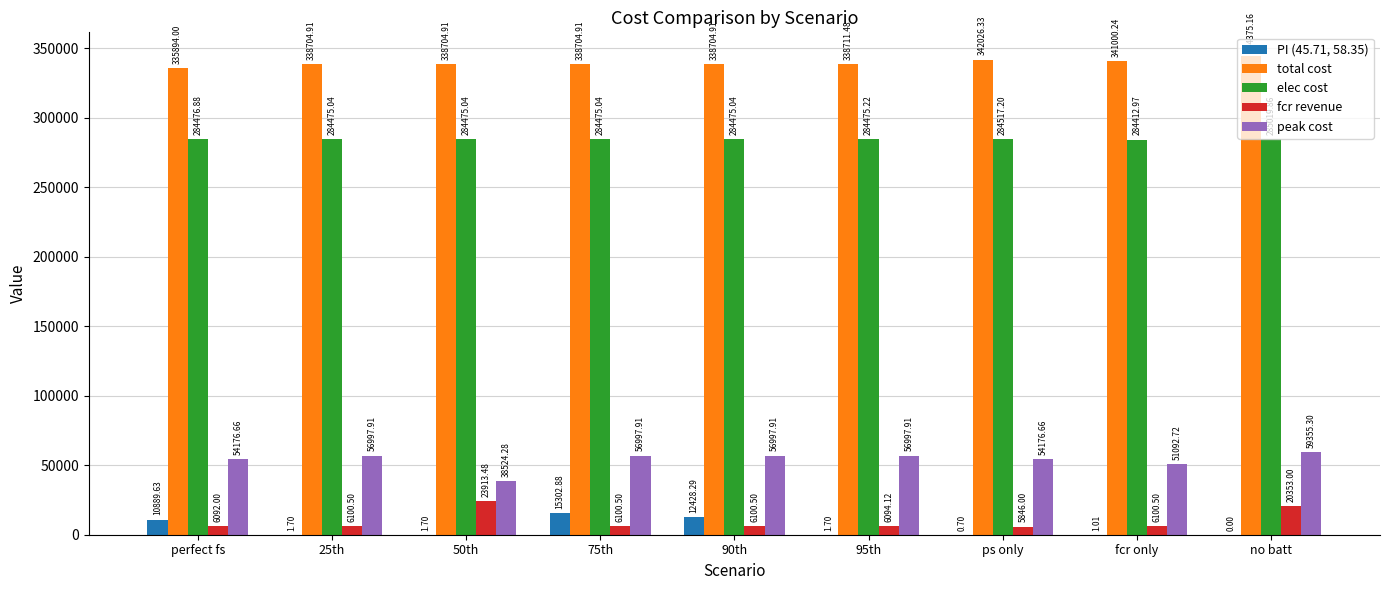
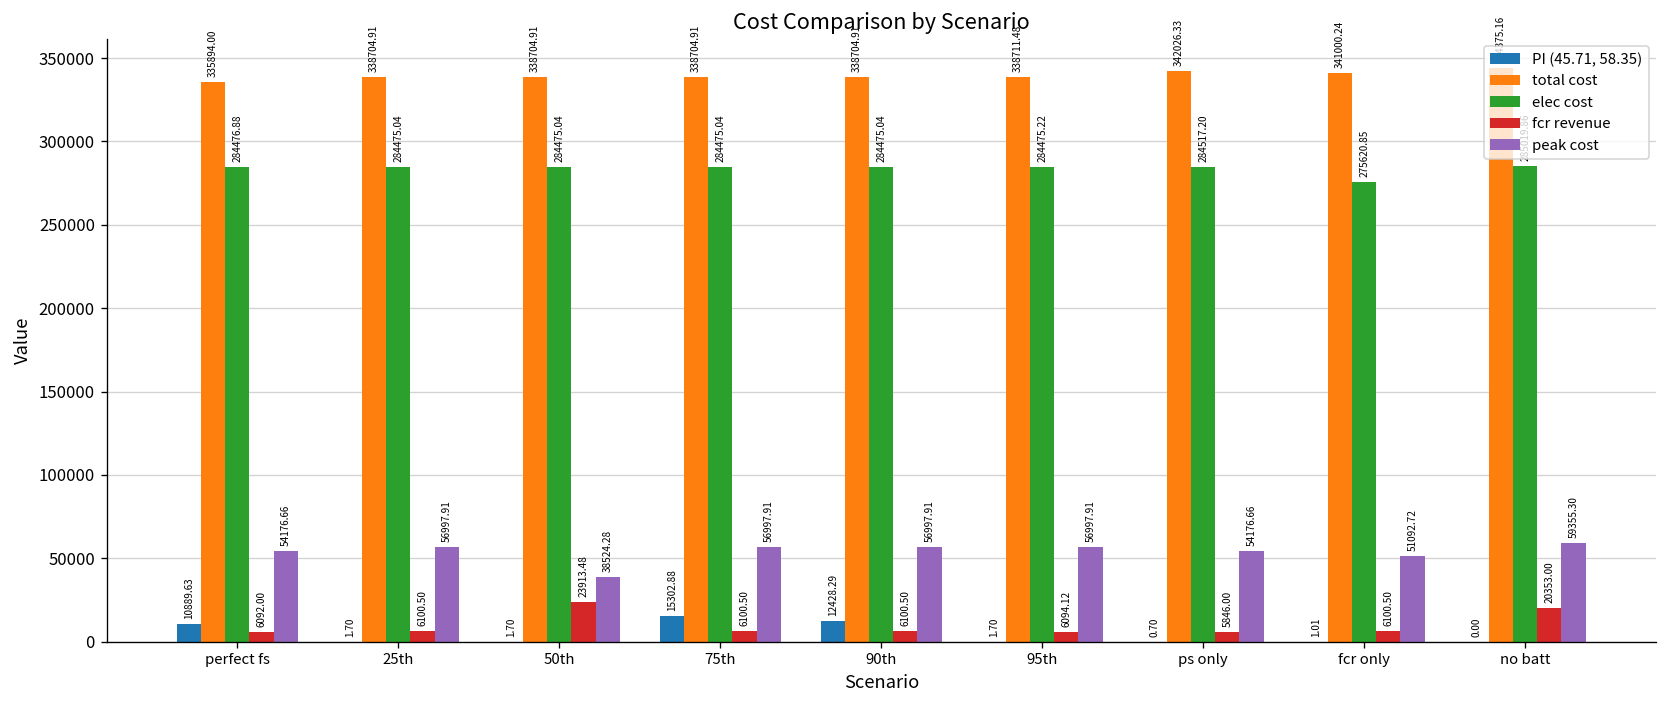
elec cost, fcr only: 284412.97 -> 275620.85
